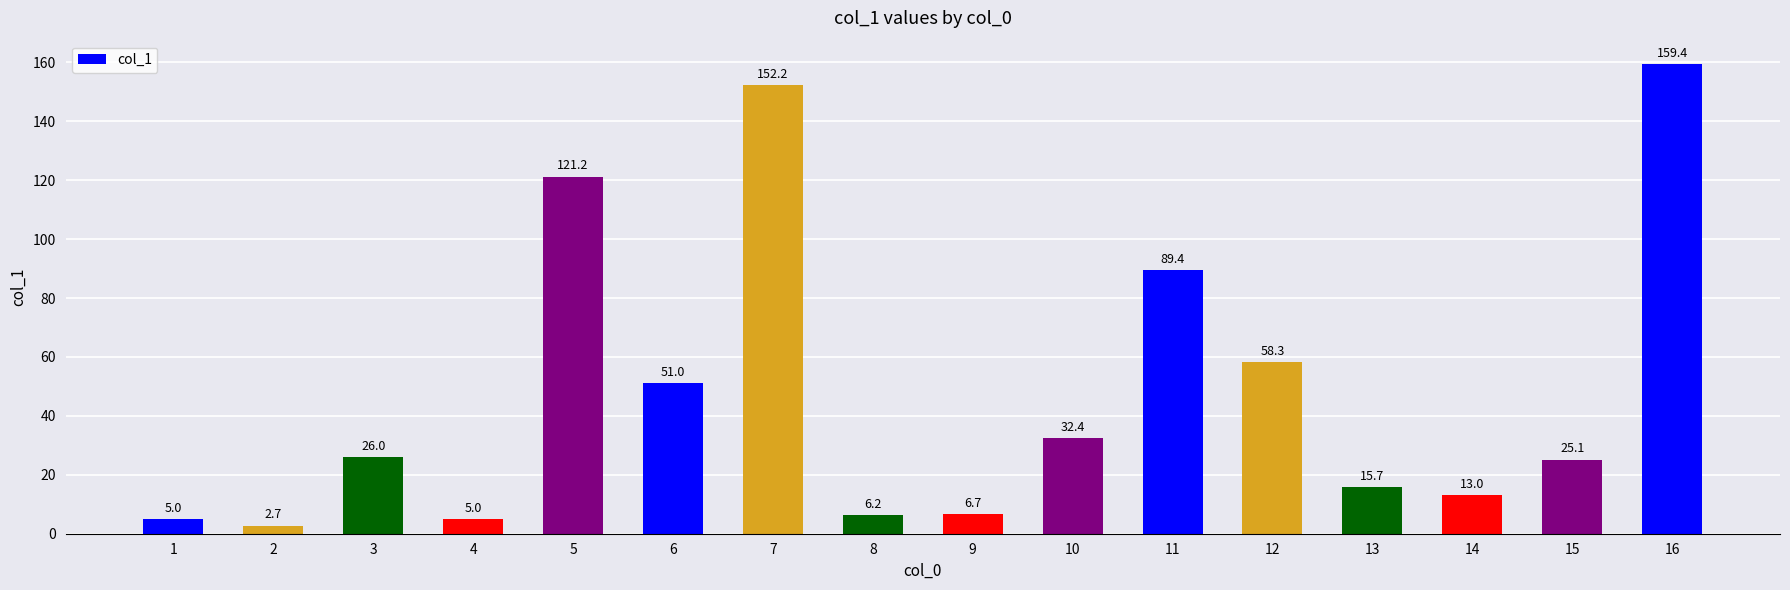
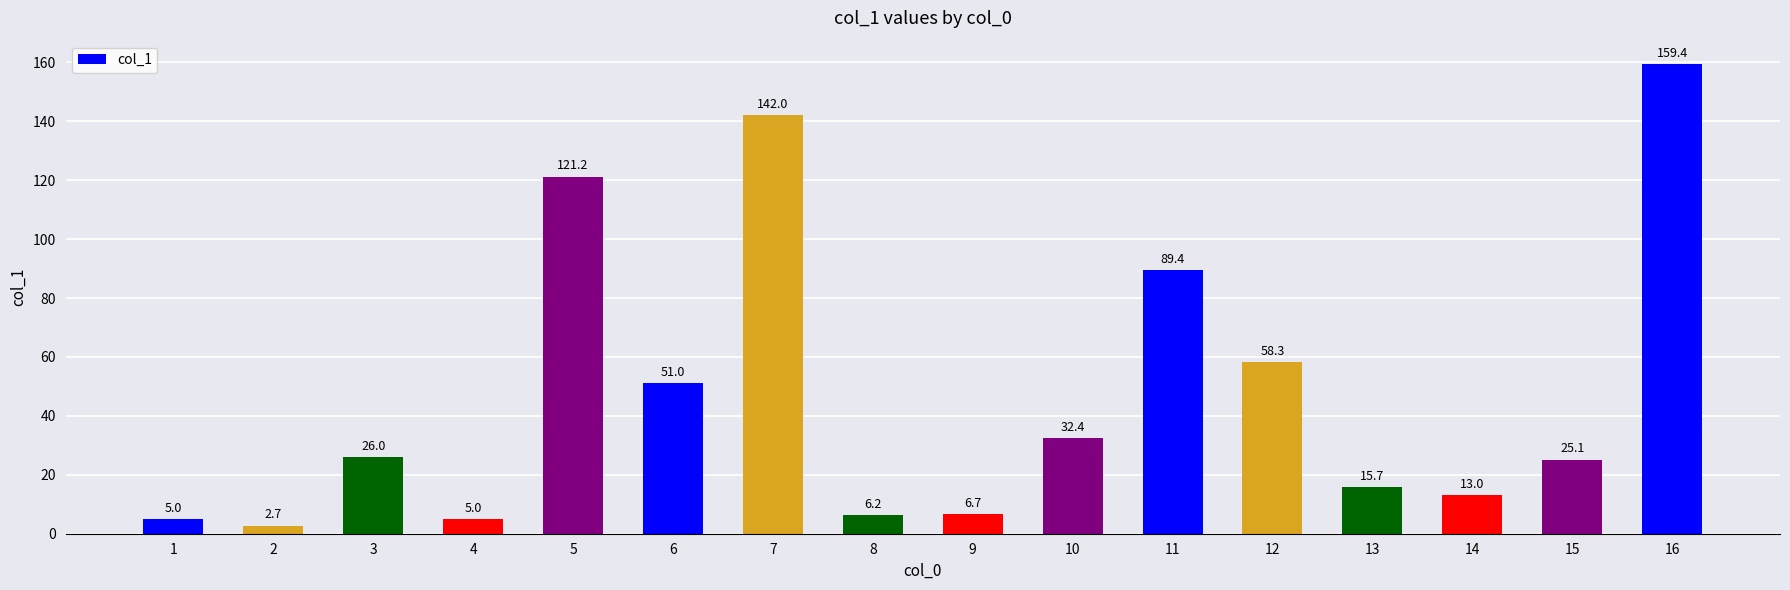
7: 152.2 -> 142.0
